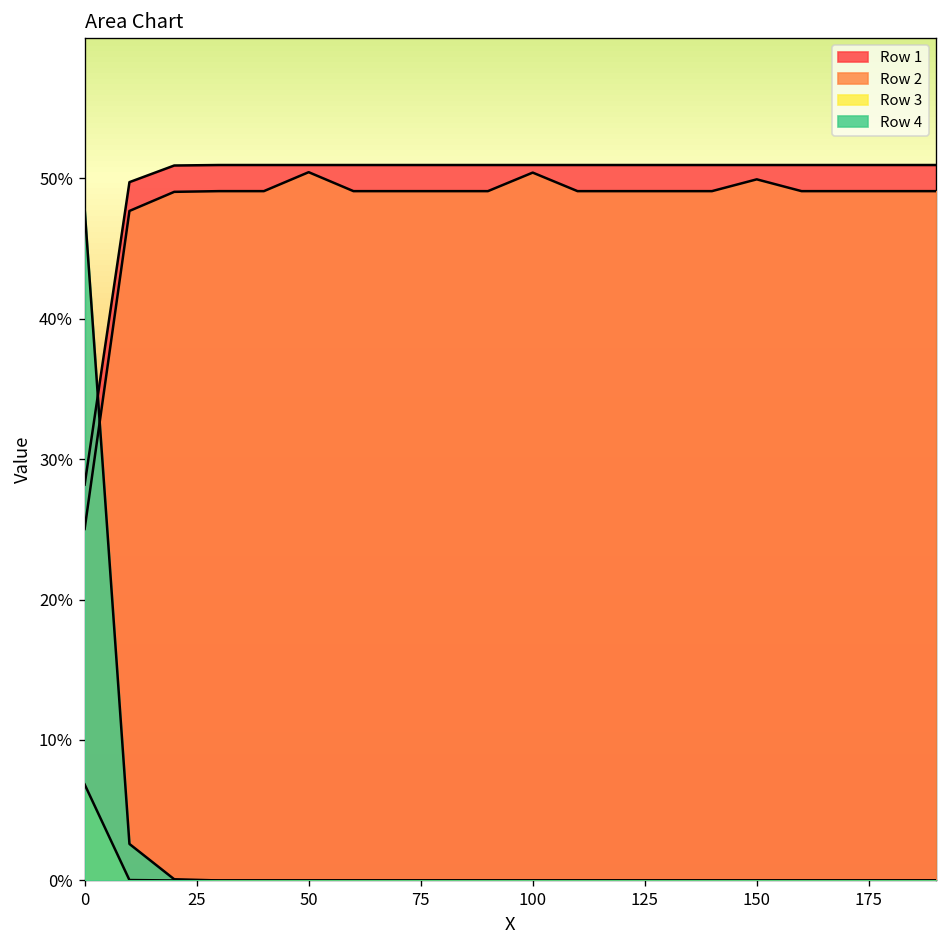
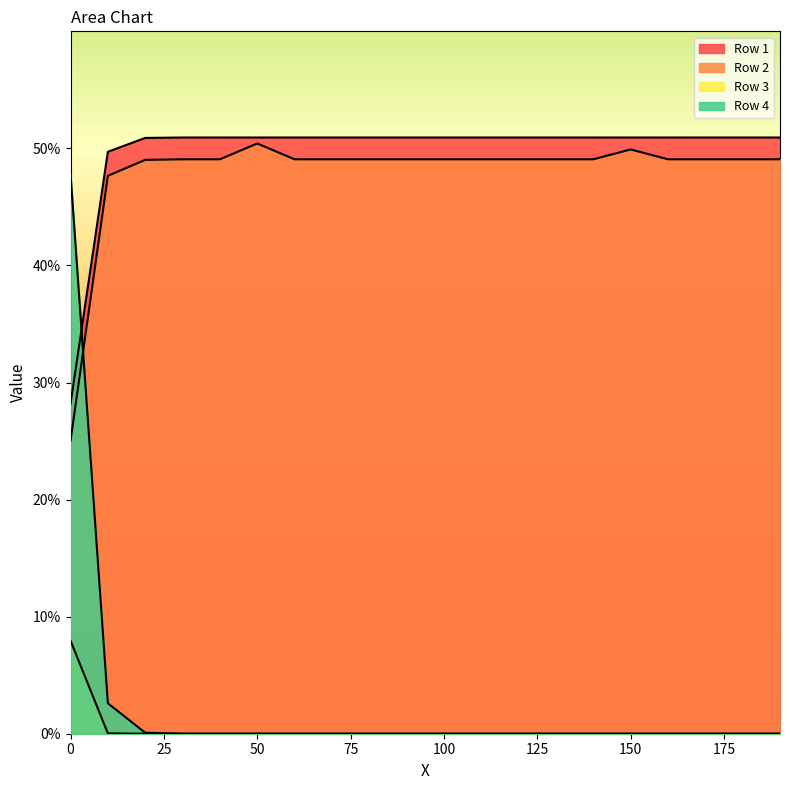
Row 3, 0: 6.8% -> 8.0%
Row 2, 100: 50.4% -> 49.1%
